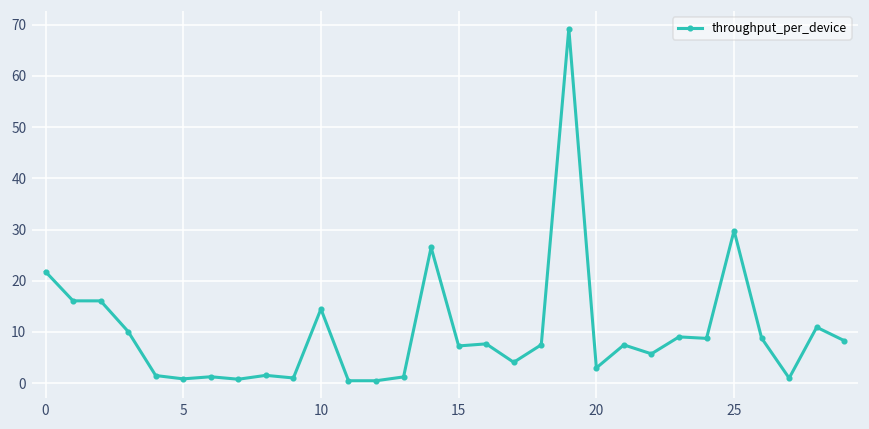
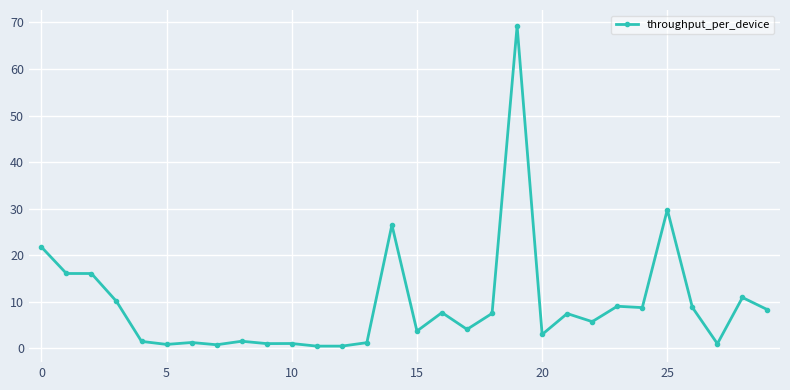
10: 14 -> 1
15: 7 -> 4
